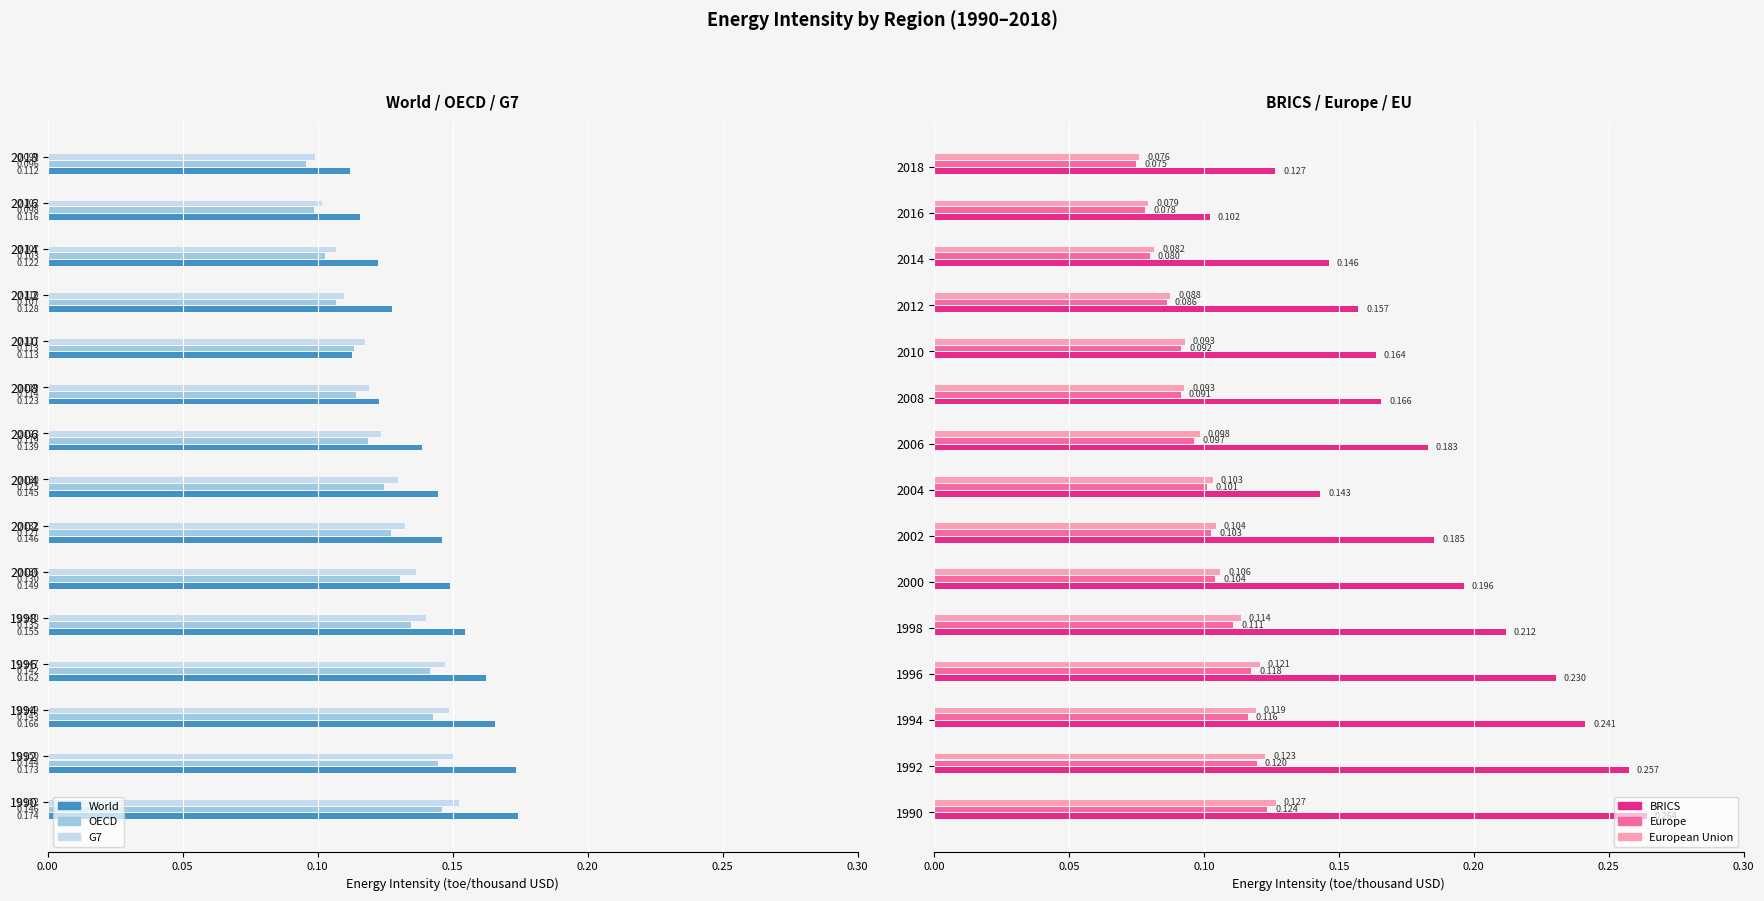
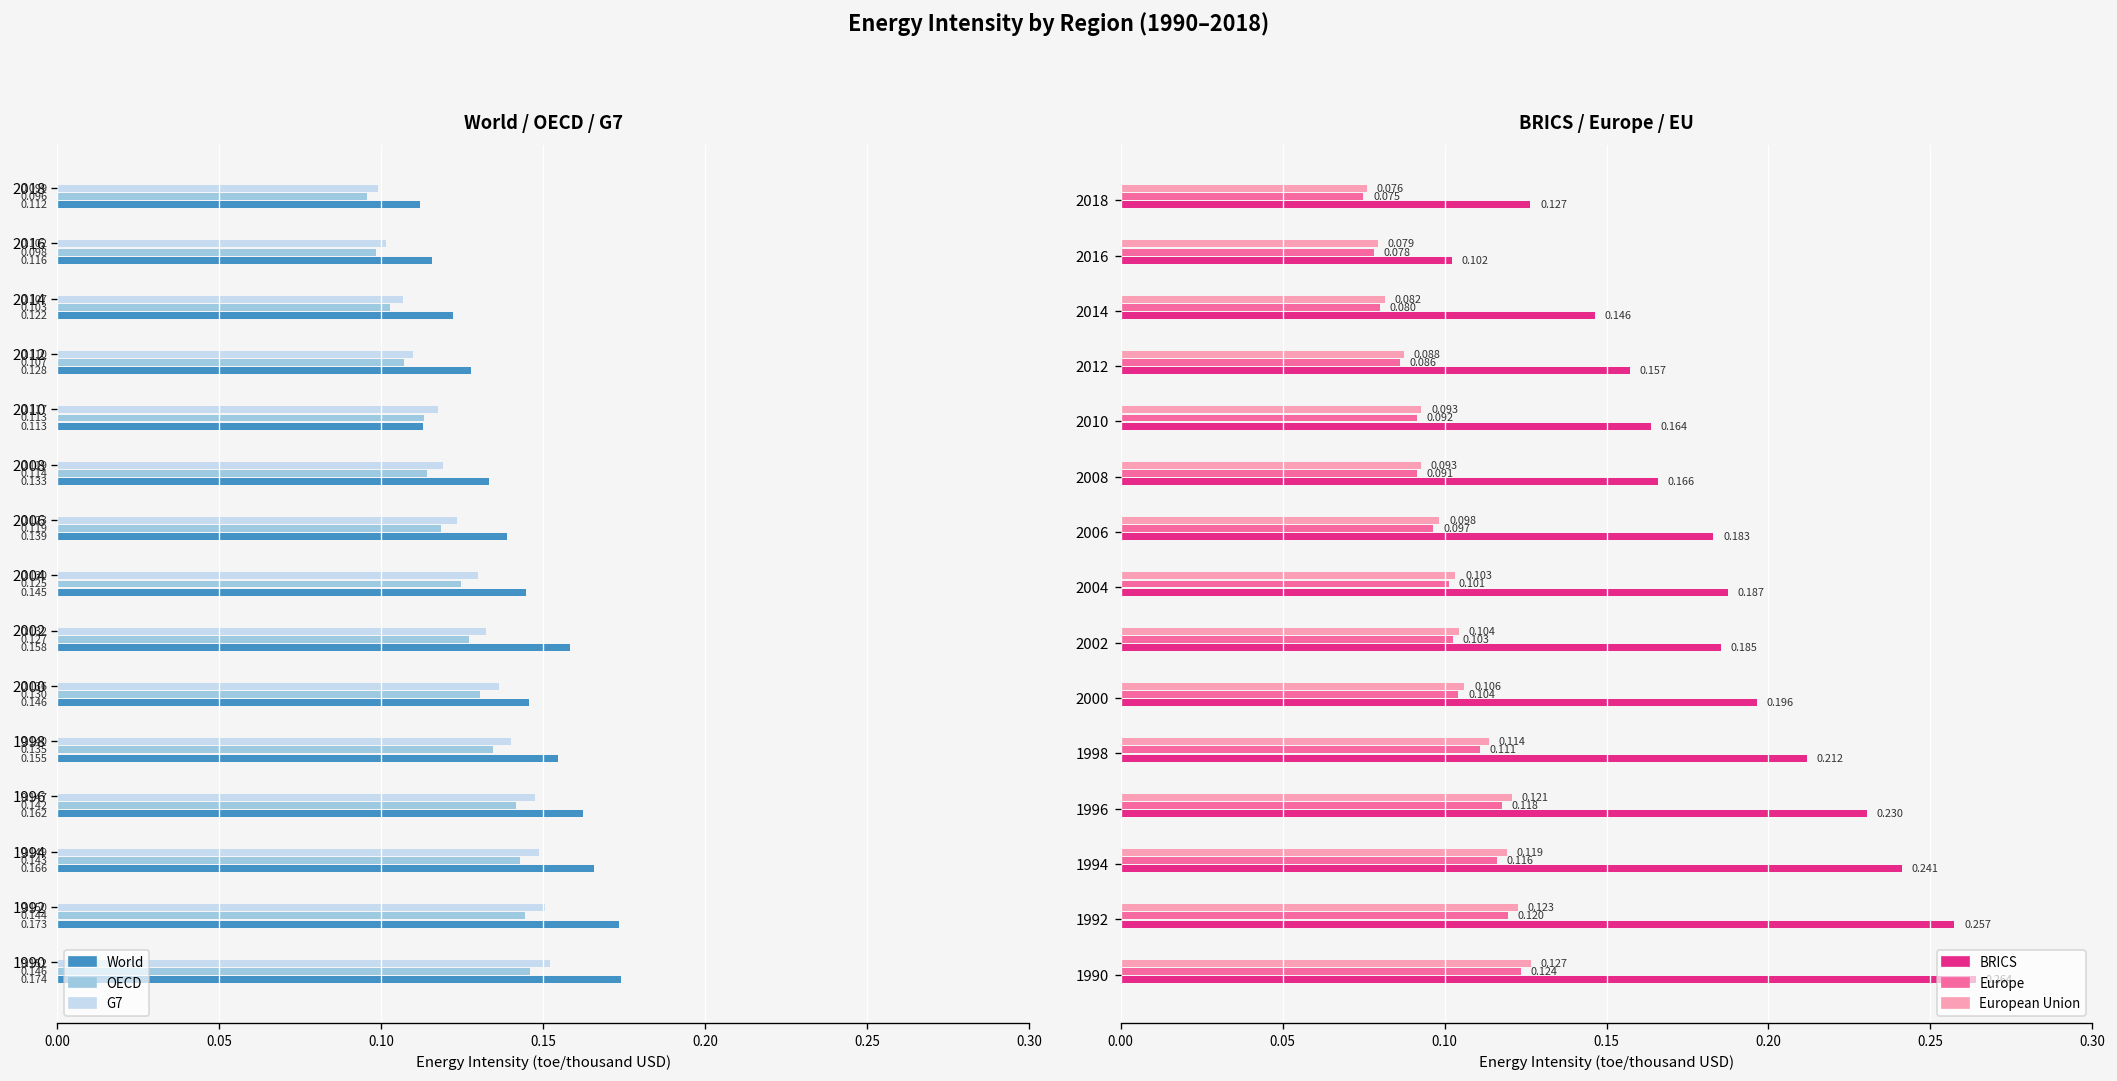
World / OECD / G7, World, 2008: 0.123 -> 0.133
World / OECD / G7, World, 2002: 0.146 -> 0.158
World / OECD / G7, World, 2000: 0.149 -> 0.146
BRICS / Europe / EU, BRICS, 2004: 0.143 -> 0.187
